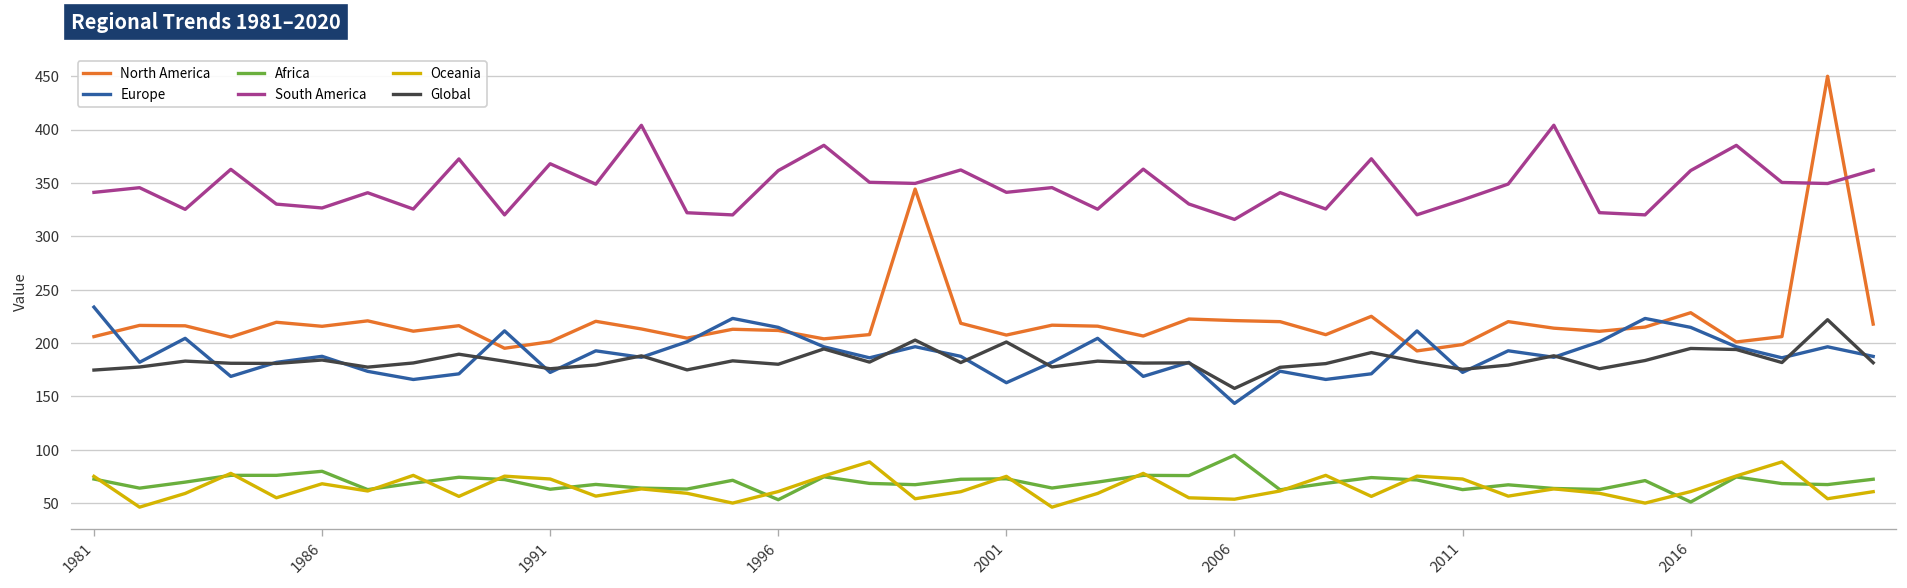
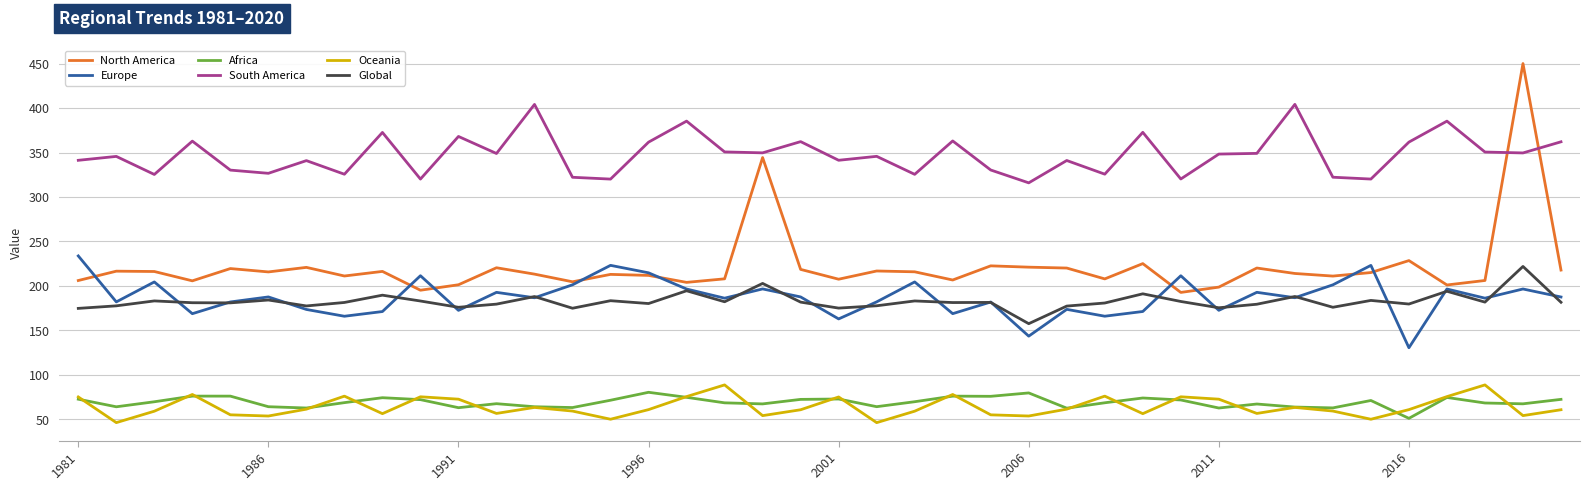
Africa, 1986: 80 -> 60
Oceania, 1986: 70 -> 50
Africa, 1996: 50 -> 80
Global, 2001: 200 -> 180
Africa, 2006: 90 -> 80
South America, 2011: 330 -> 350
Europe, 2016: 210 -> 130
Global, 2016: 200 -> 180
